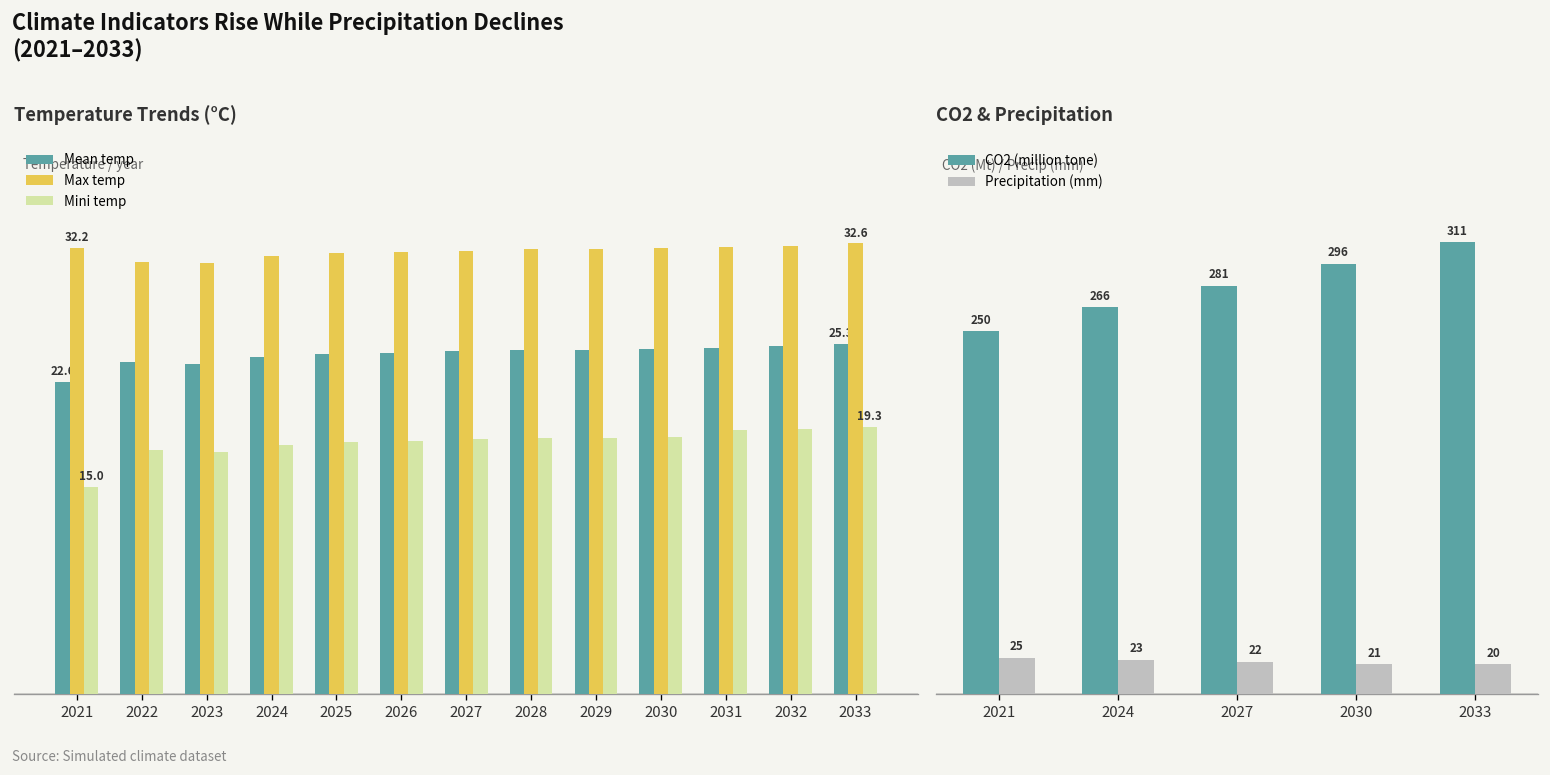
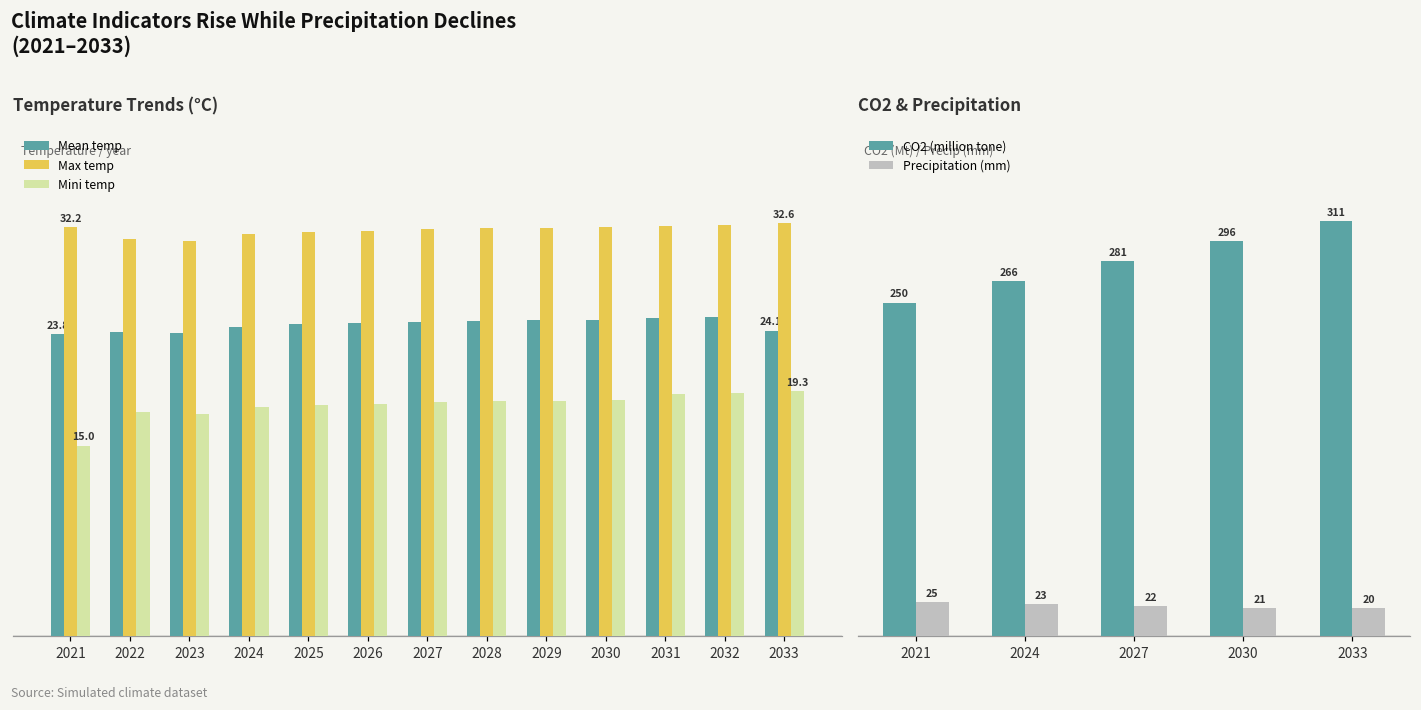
Temperature Trends (°C), Mean temp, 2021: 22.6 -> 23.8
Temperature Trends (°C), Mean temp, 2033: 25.3 -> 24.1
